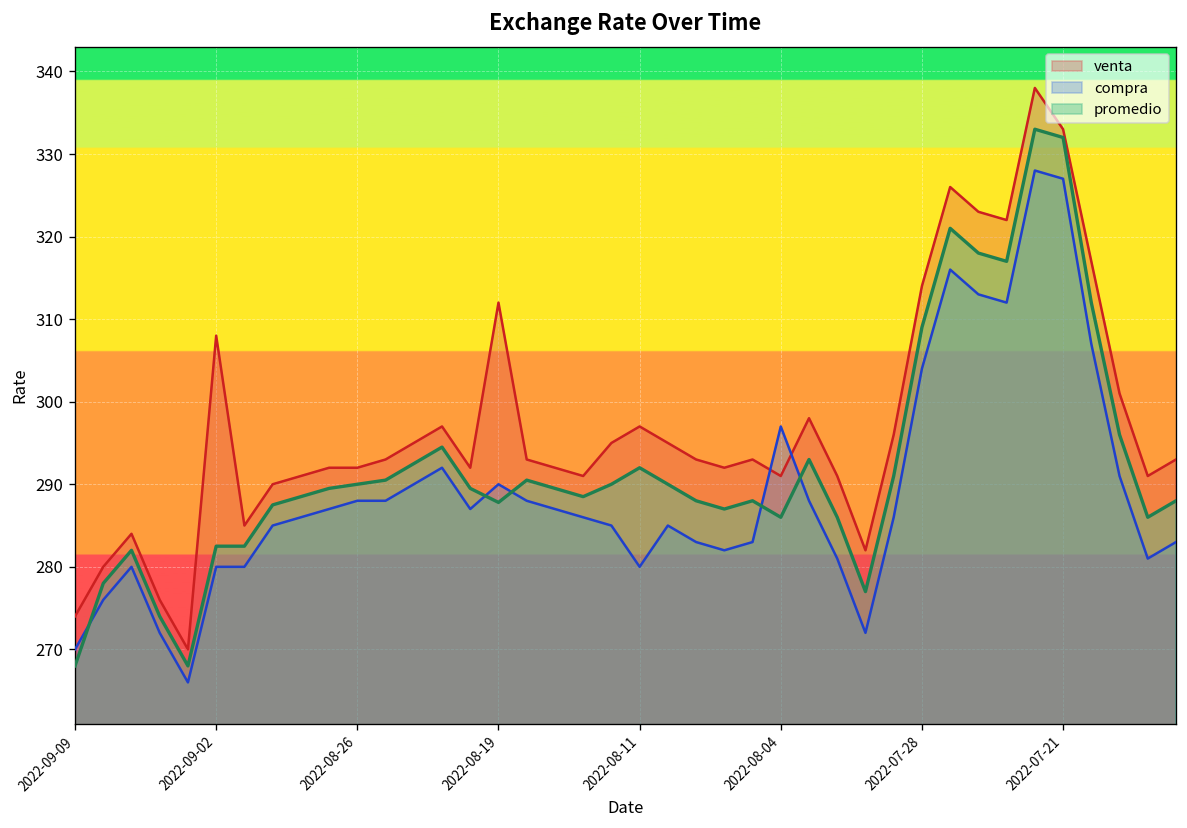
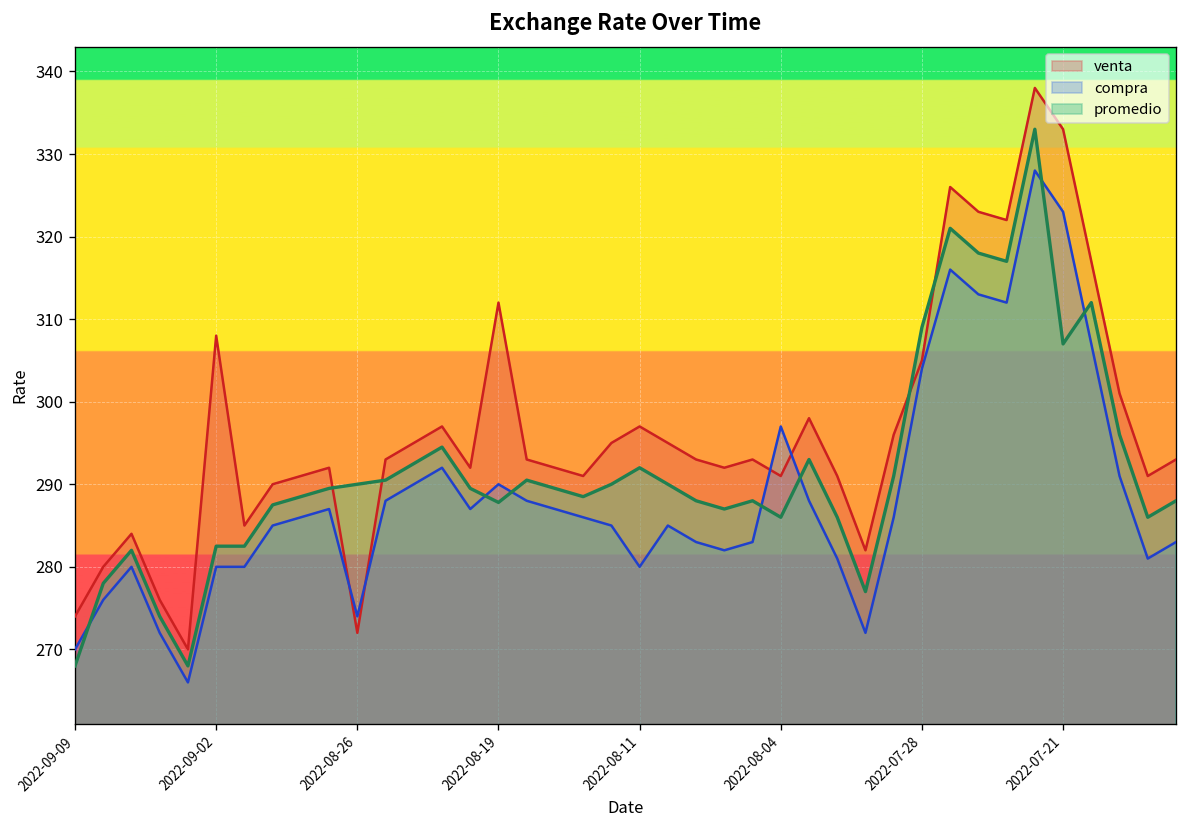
venta, 2022-08-26: 292 -> 272
compra, 2022-08-26: 288 -> 274
venta, 2022-07-28: 314 -> 305
compra, 2022-07-21: 327 -> 323
promedio, 2022-07-21: 332 -> 307
